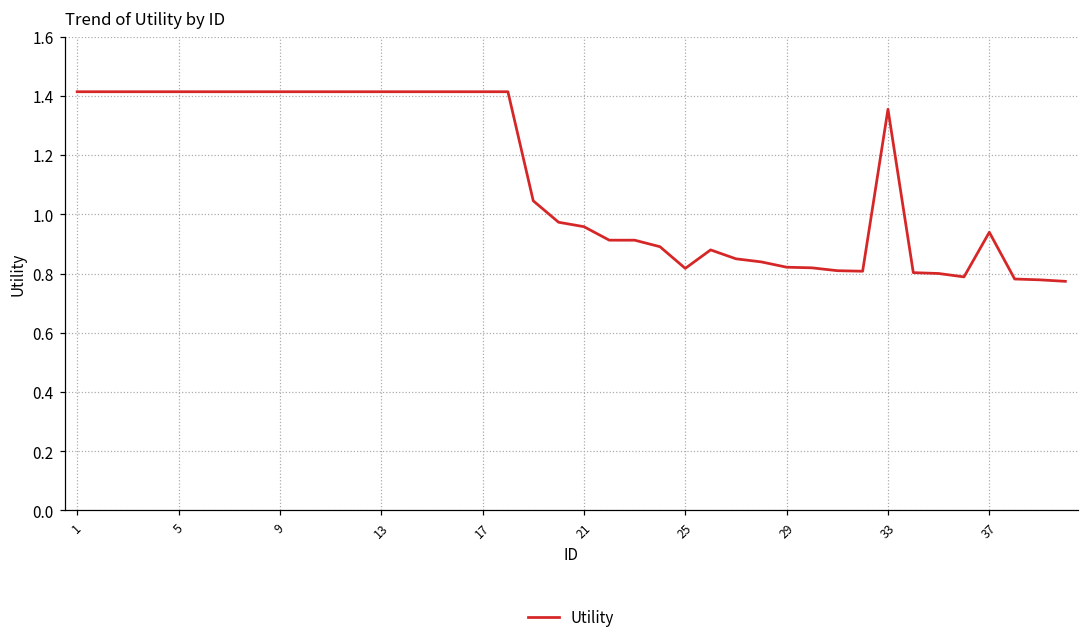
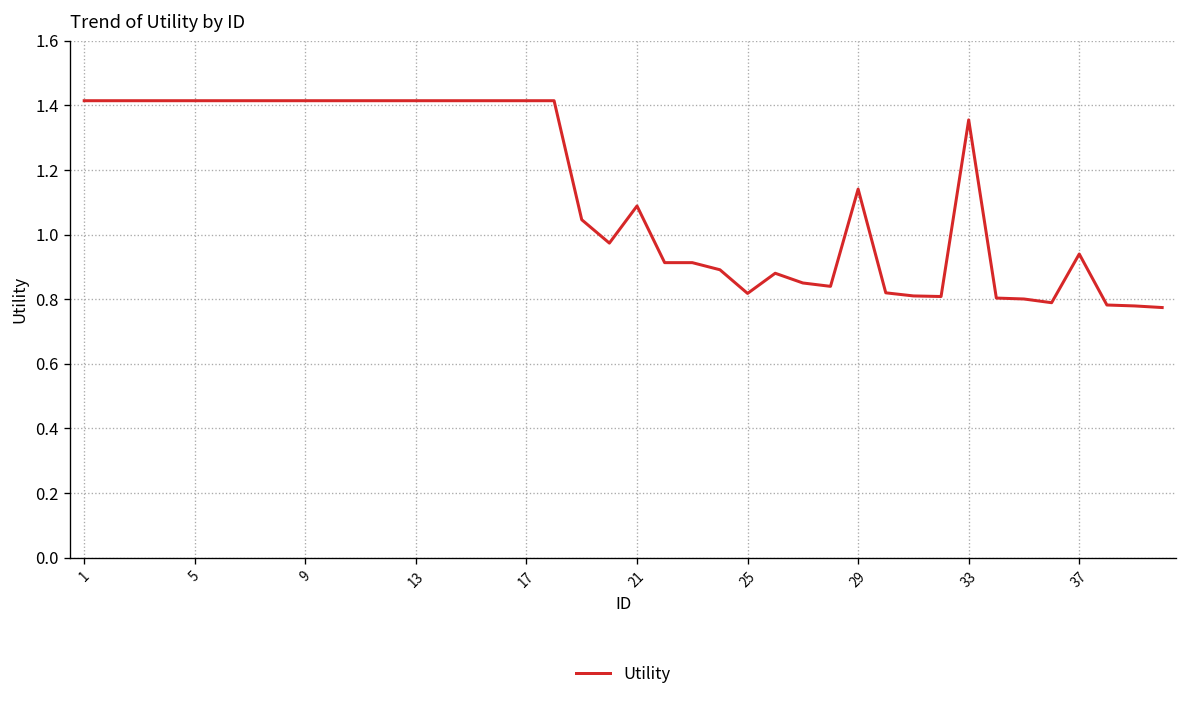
21: 0.96 -> 1.09
29: 0.82 -> 1.14
